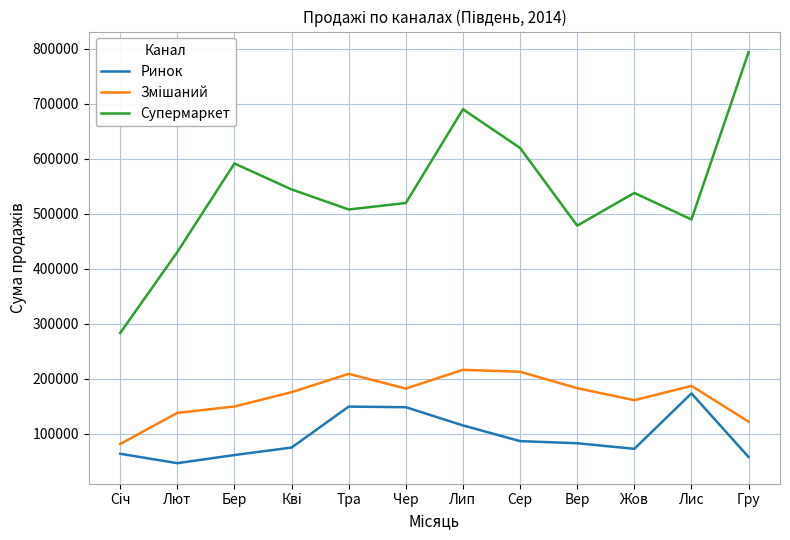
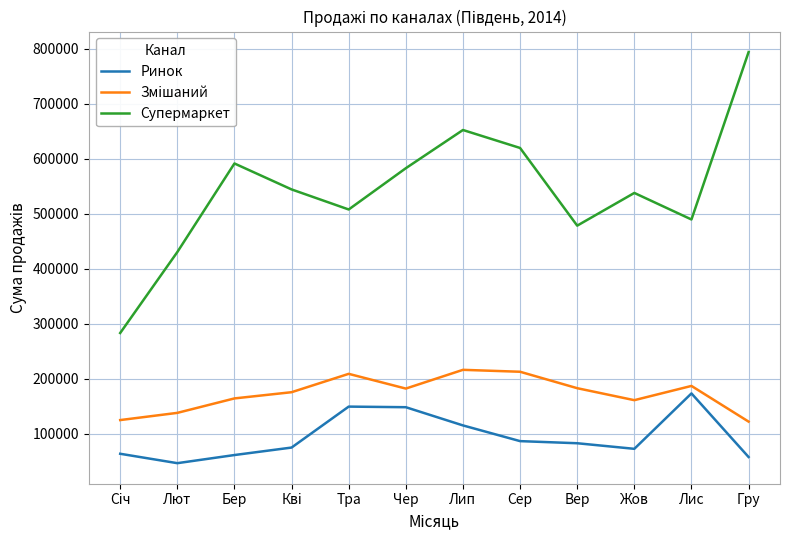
Змішаний, Січ: 80000 -> 120000
Змішаний, Бер: 150000 -> 160000
Супермаркет, Чер: 520000 -> 580000
Супермаркет, Лип: 690000 -> 650000
